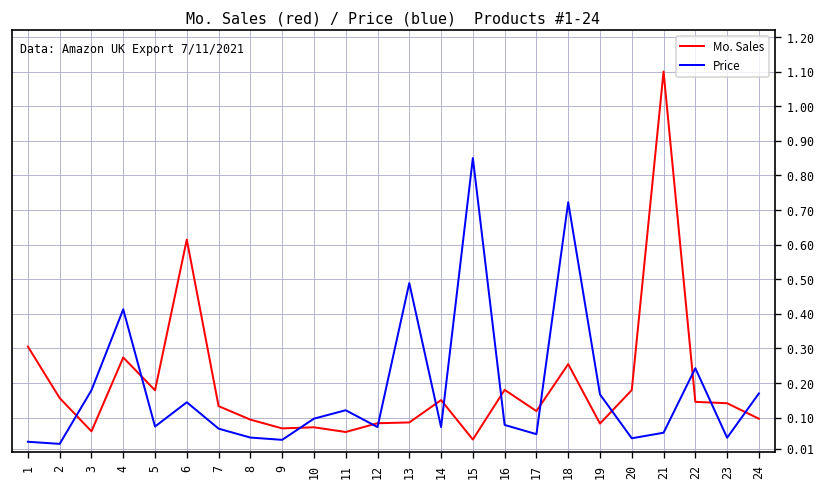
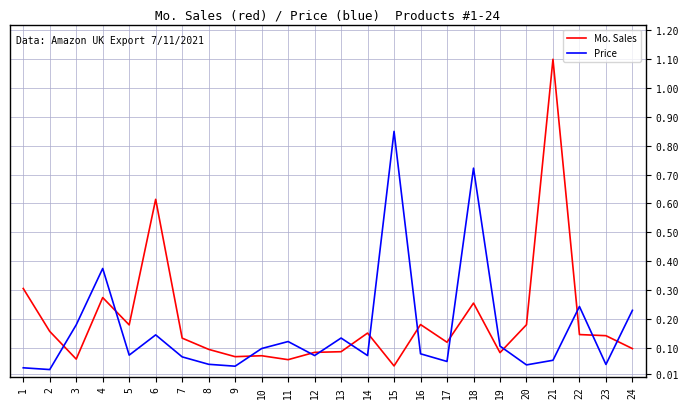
Price, 4: 0.41 -> 0.37
Price, 13: 0.49 -> 0.13
Price, 19: 0.17 -> 0.11
Price, 24: 0.17 -> 0.23
